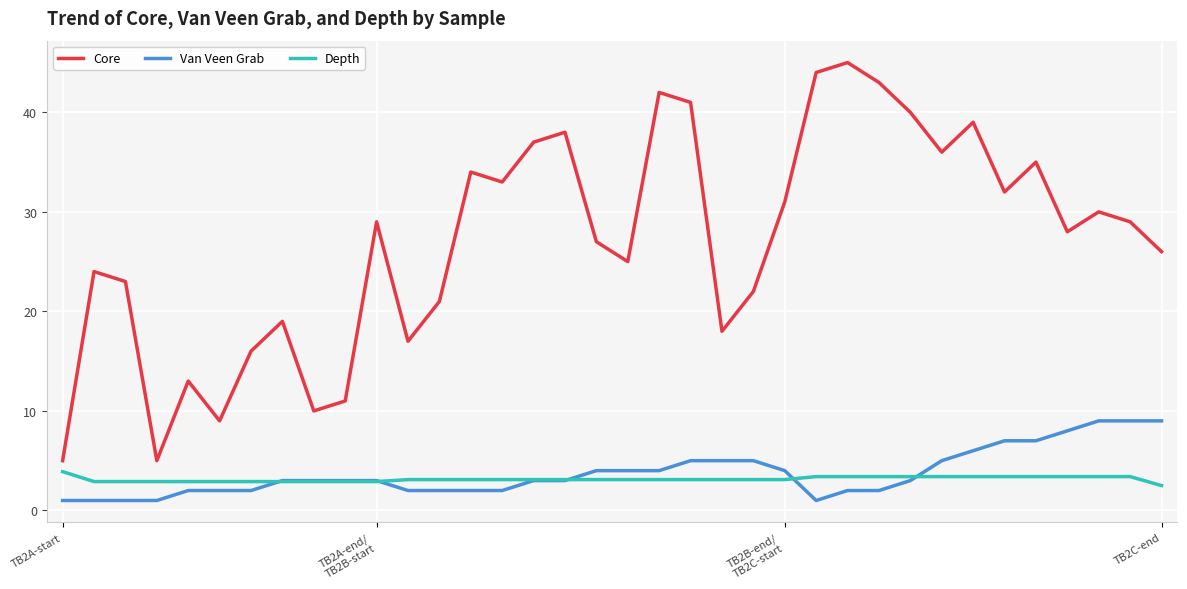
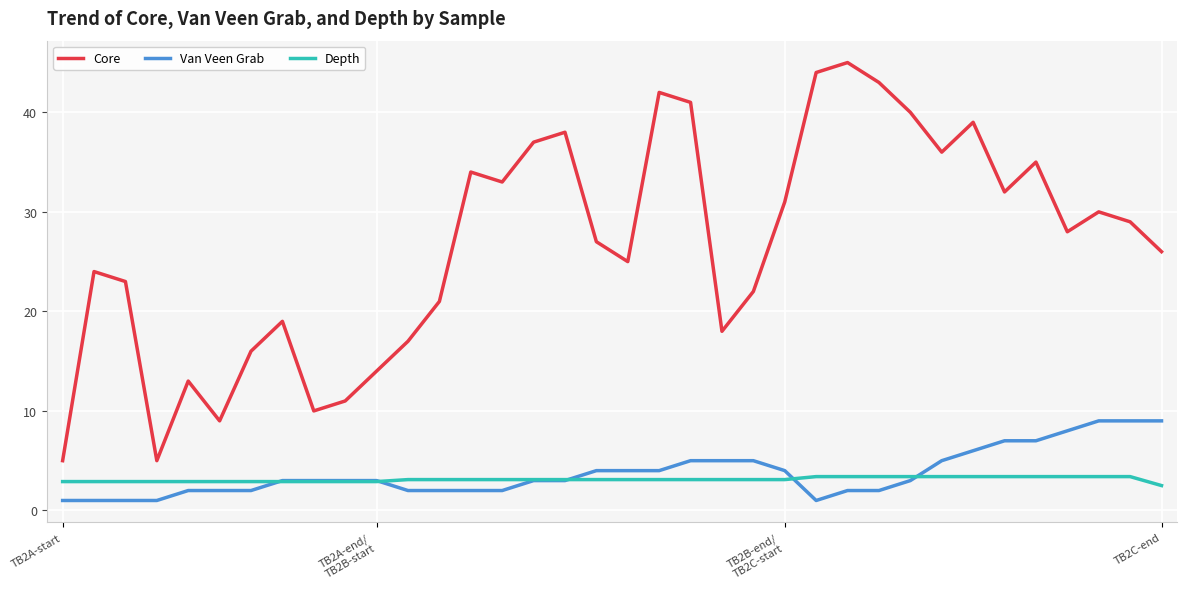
Depth, TB2A-start: 4 -> 3
Core, TB2A-end/ TB2B-start: 29 -> 14
